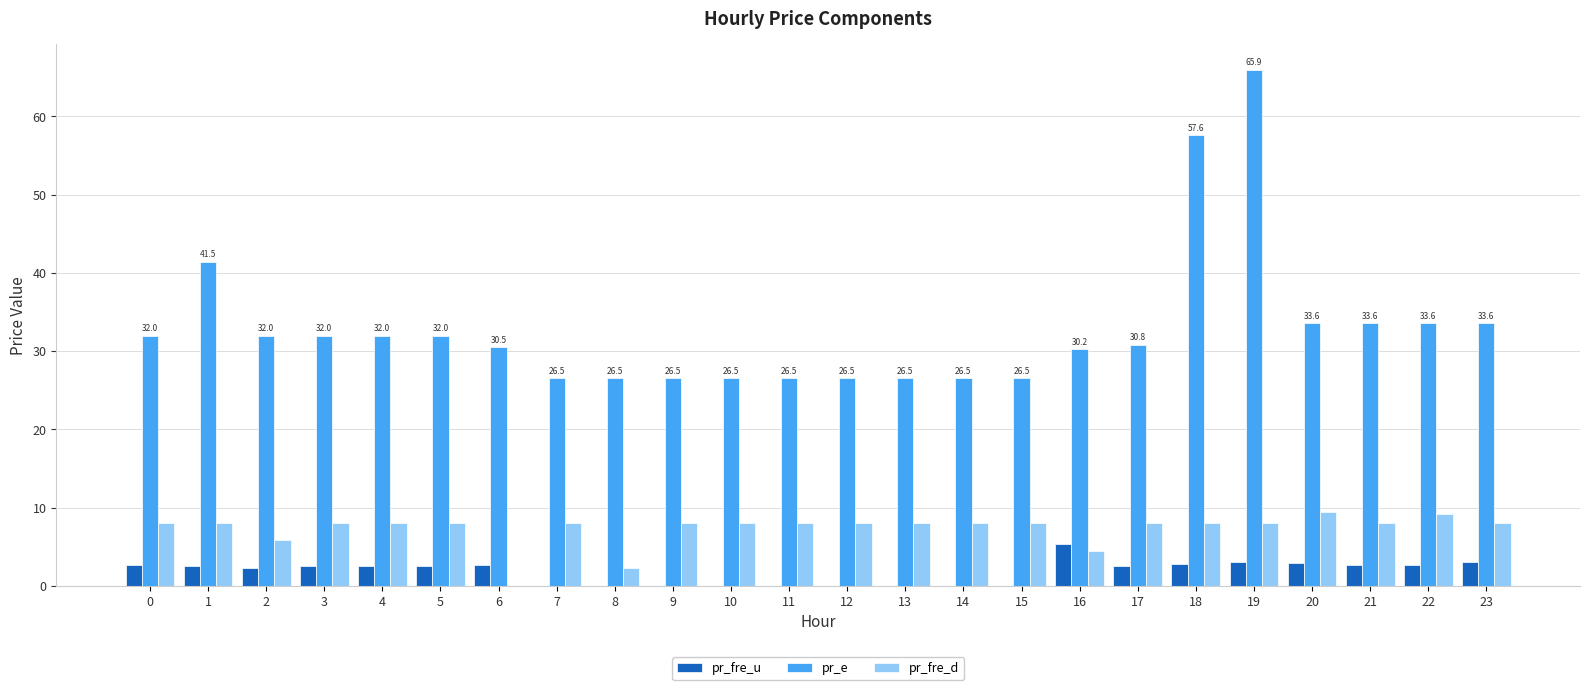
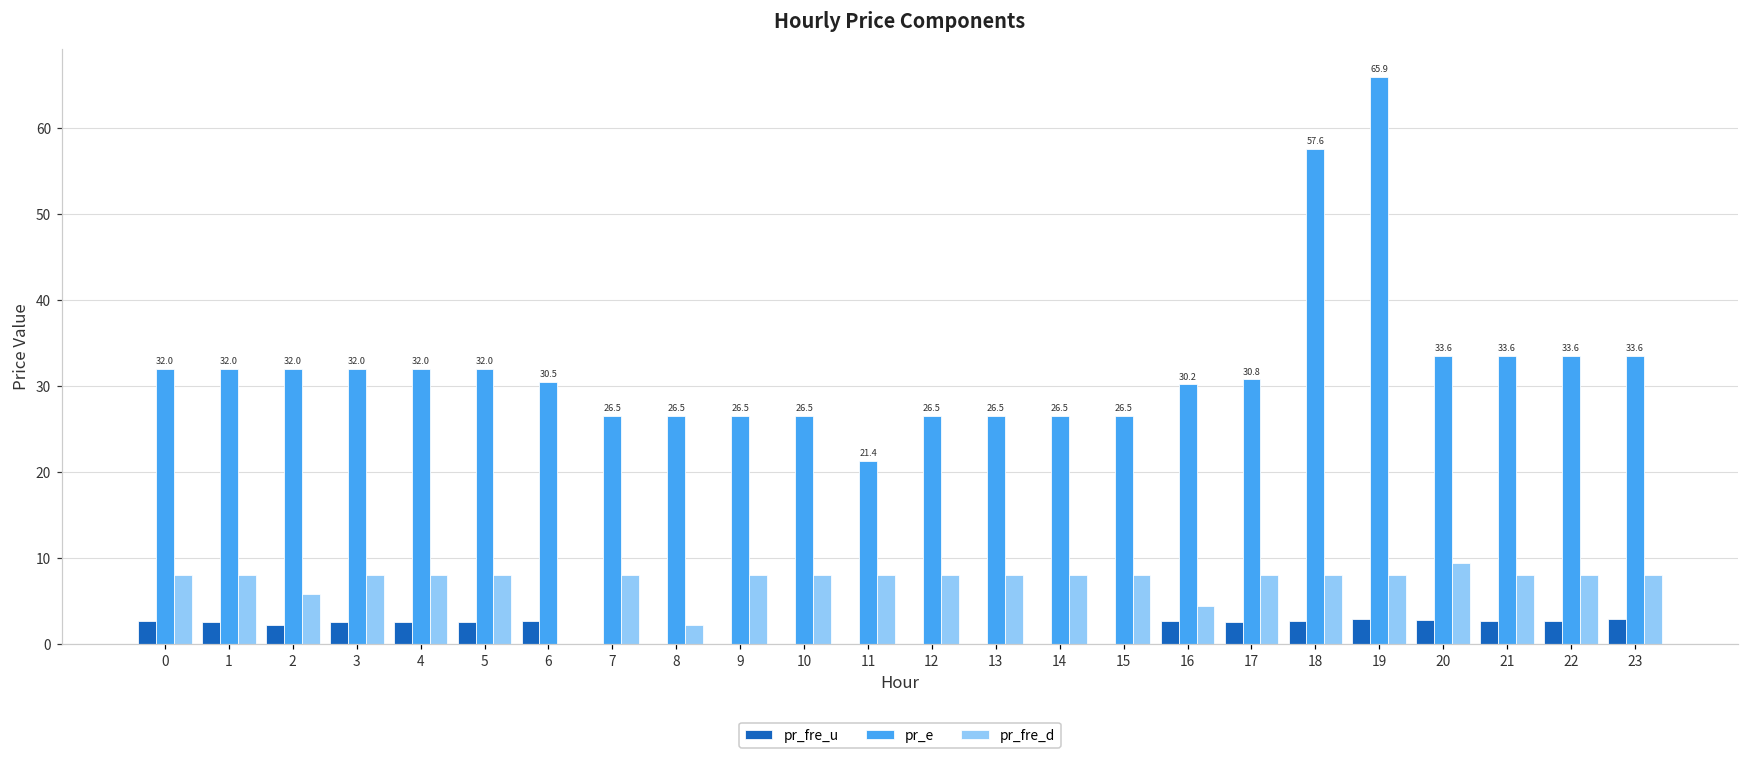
pr_e, 1: 41.5 -> 32.0
pr_e, 11: 26.5 -> 21.4
pr_fre_u, 16: 5 -> 3
pr_fre_d, 22: 9 -> 8
